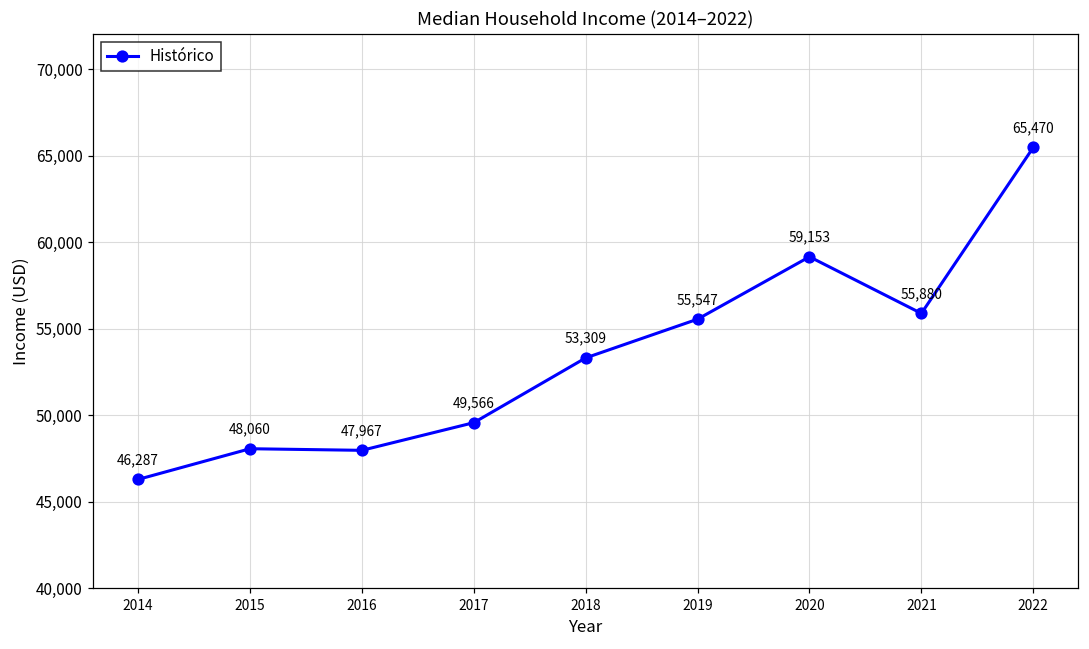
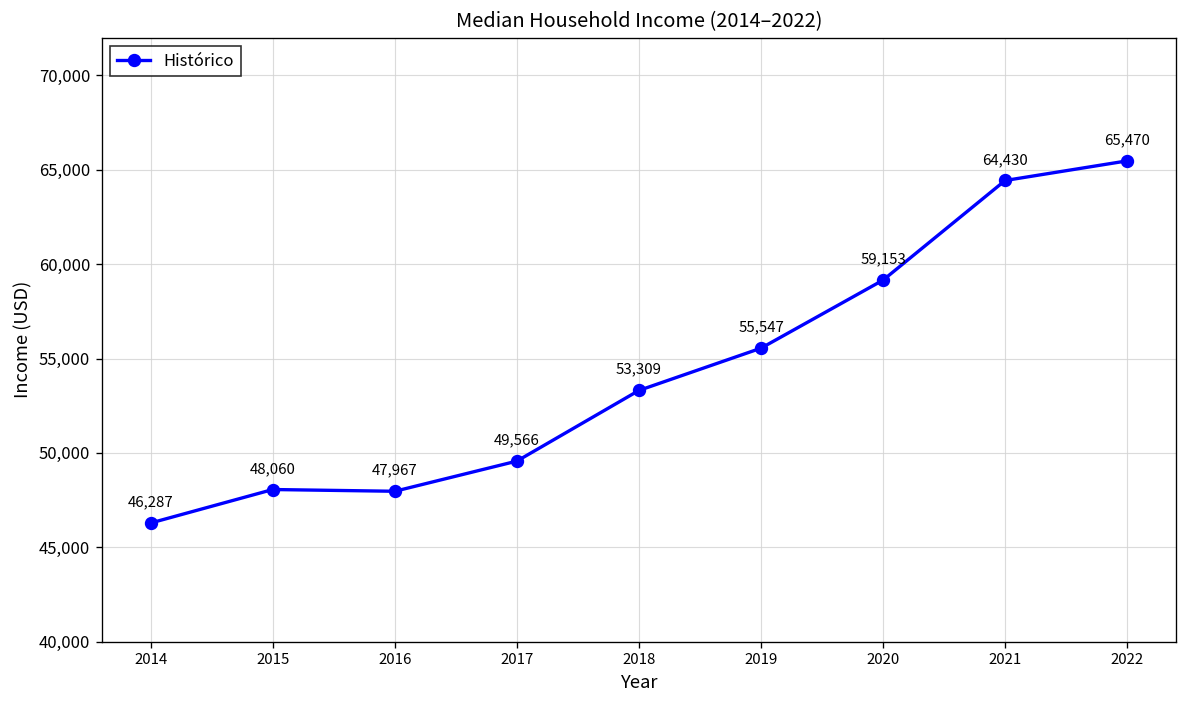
2021: 55,880 -> 64,430
